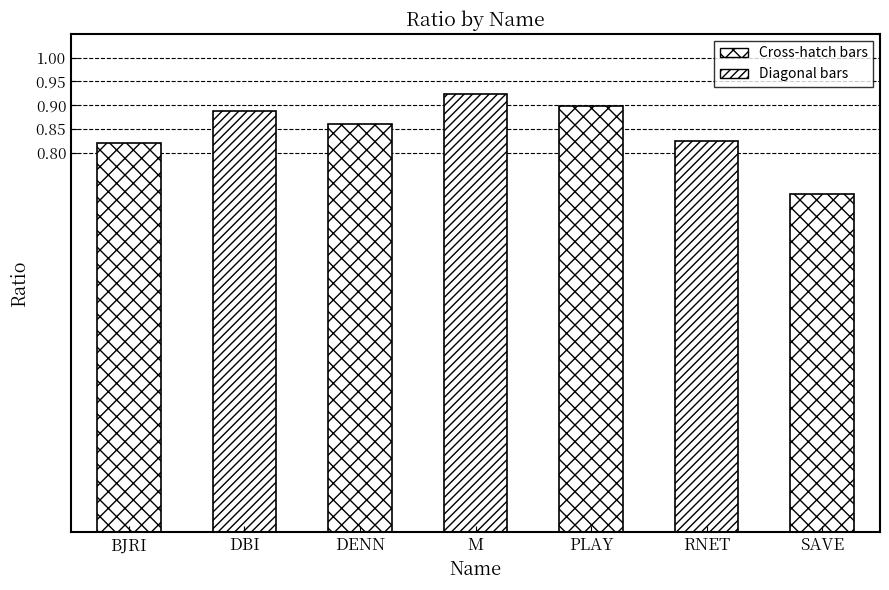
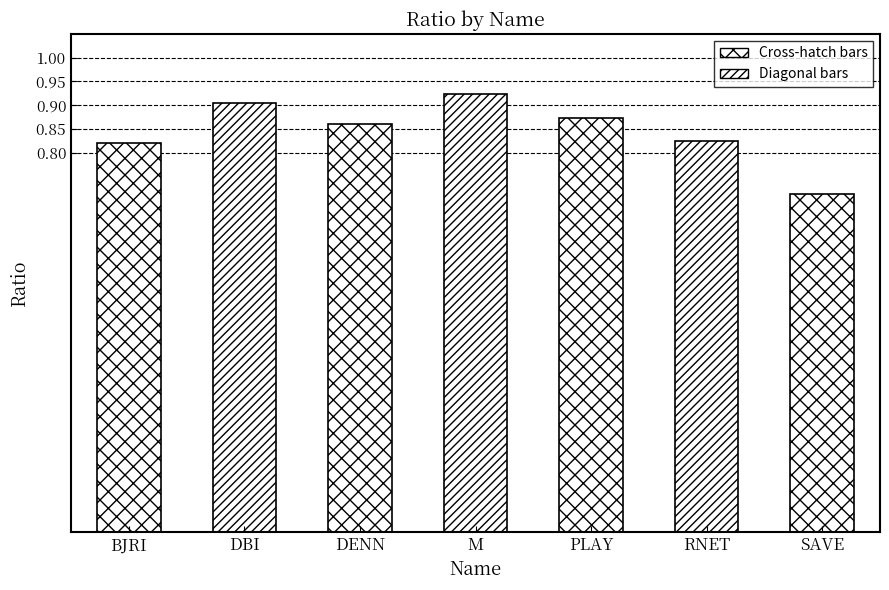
DBI: 0.89 -> 0.90
PLAY: 0.90 -> 0.87
